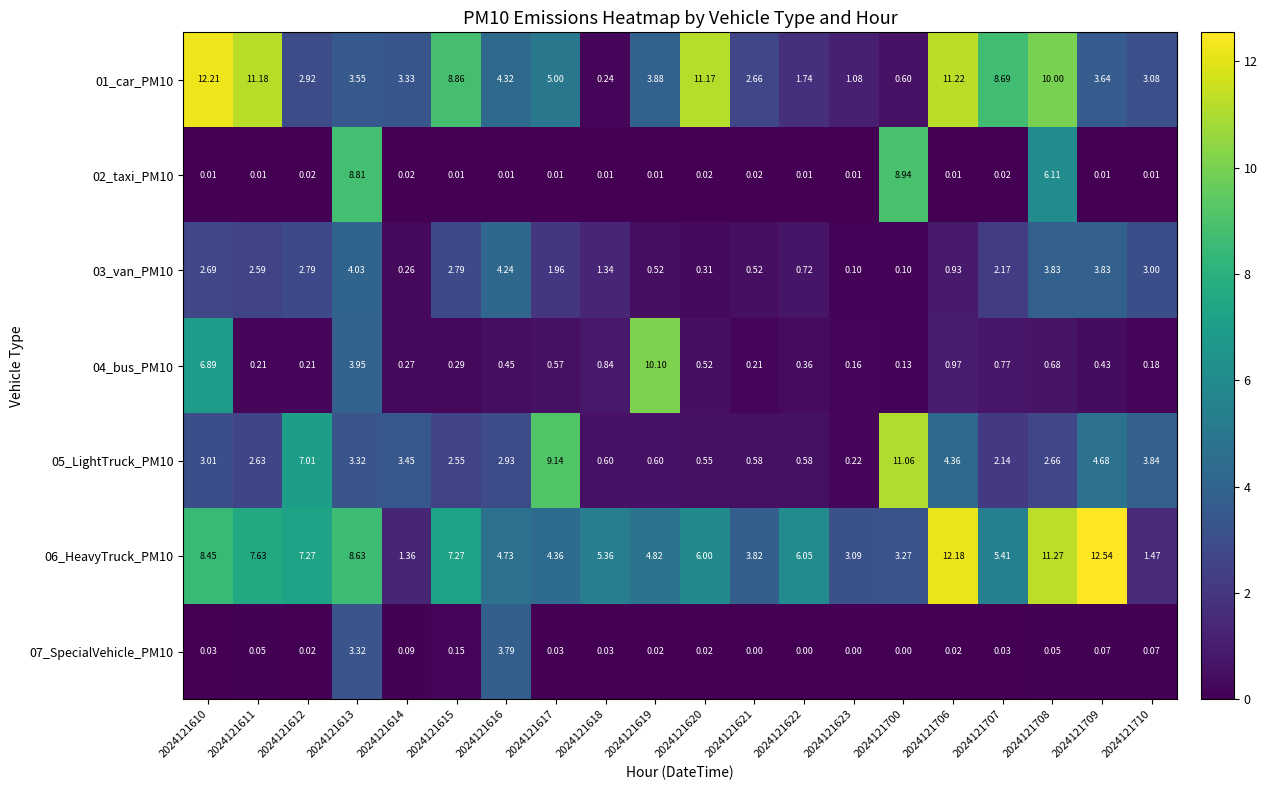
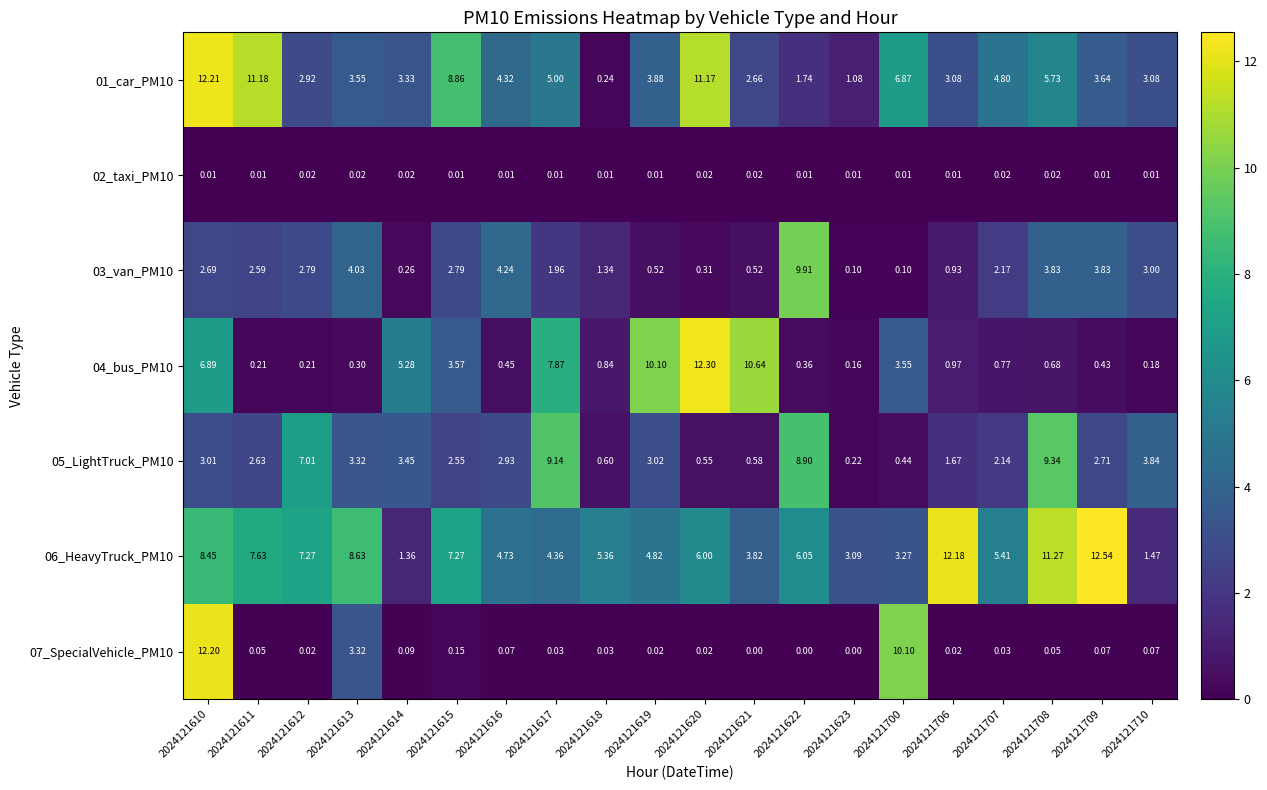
01_car_PM10, 2024121700: 0.60 -> 6.87
01_car_PM10, 2024121706: 11.22 -> 3.08
01_car_PM10, 2024121707: 8.69 -> 4.80
01_car_PM10, 2024121708: 10.00 -> 5.73
02_taxi_PM10, 2024121613: 8.81 -> 0.02
02_taxi_PM10, 2024121700: 8.94 -> 0.01
02_taxi_PM10, 2024121708: 6.11 -> 0.02
03_van_PM10, 2024121622: 0.72 -> 9.91
04_bus_PM10, 2024121613: 3.95 -> 0.30
04_bus_PM10, 2024121614: 0.27 -> 5.28
04_bus_PM10, 2024121615: 0.29 -> 3.57
04_bus_PM10, 2024121617: 0.57 -> 7.87
04_bus_PM10, 2024121620: 0.52 -> 12.30
04_bus_PM10, 2024121621: 0.21 -> 10.64
04_bus_PM10, 2024121700: 0.13 -> 3.55
05_LightTruck_PM10, 2024121619: 0.60 -> 3.02
05_LightTruck_PM10, 2024121622: 0.58 -> 8.90
05_LightTruck_PM10, 2024121700: 11.06 -> 0.44
05_LightTruck_PM10, 2024121706: 4.36 -> 1.67
05_LightTruck_PM10, 2024121708: 2.66 -> 9.34
05_LightTruck_PM10, 2024121709: 4.68 -> 2.71
07_SpecialVehicle_PM10, 2024121610: 0.03 -> 12.20
07_SpecialVehicle_PM10, 2024121616: 3.79 -> 0.07
07_SpecialVehicle_PM10, 2024121700: 0.00 -> 10.10
